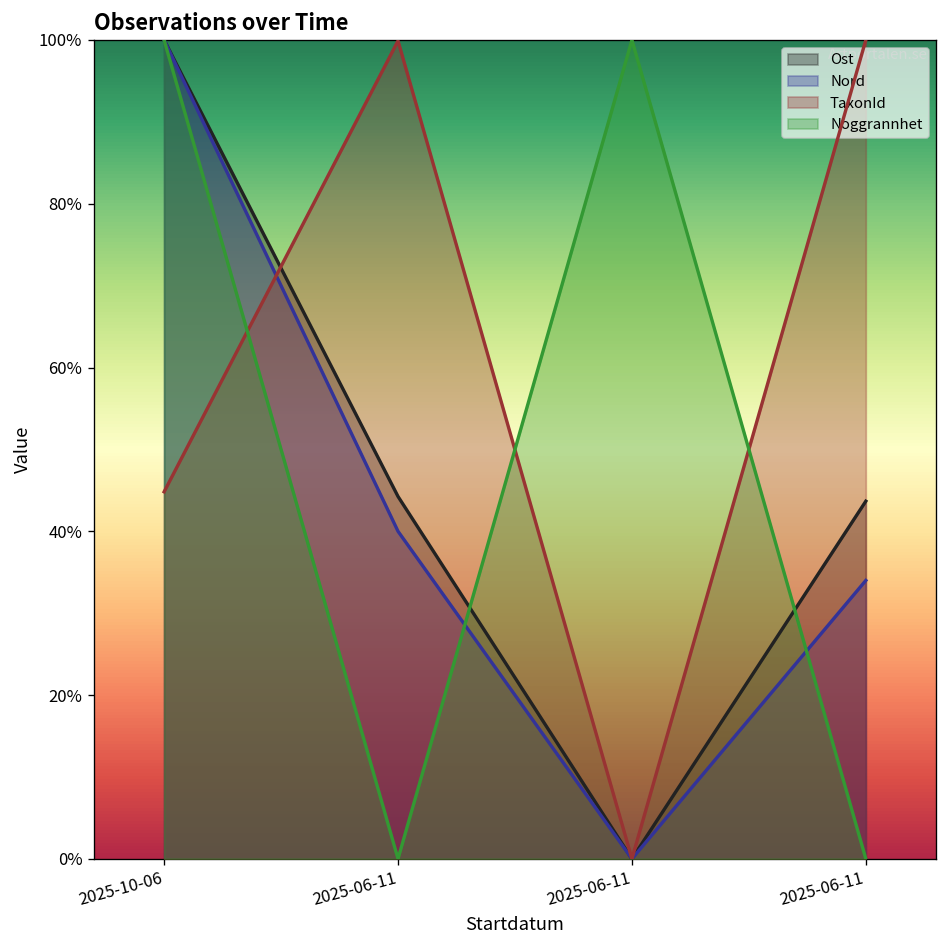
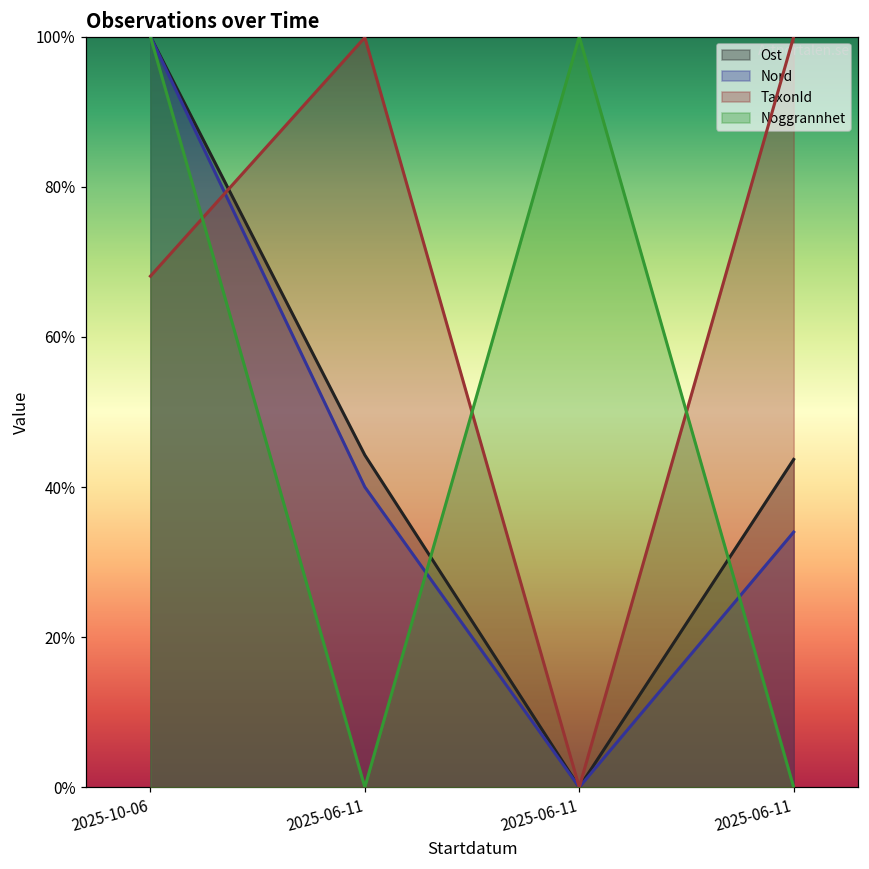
TaxonId, 2025-10-06: 45% -> 68%
